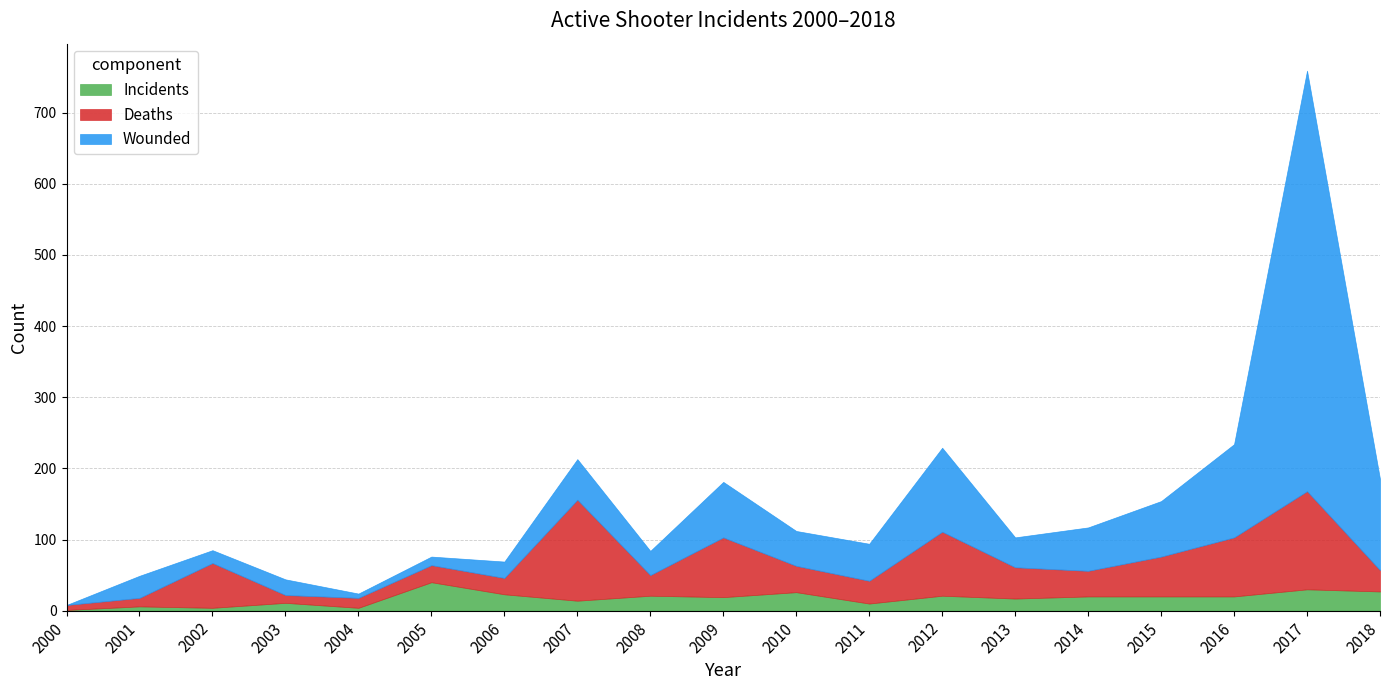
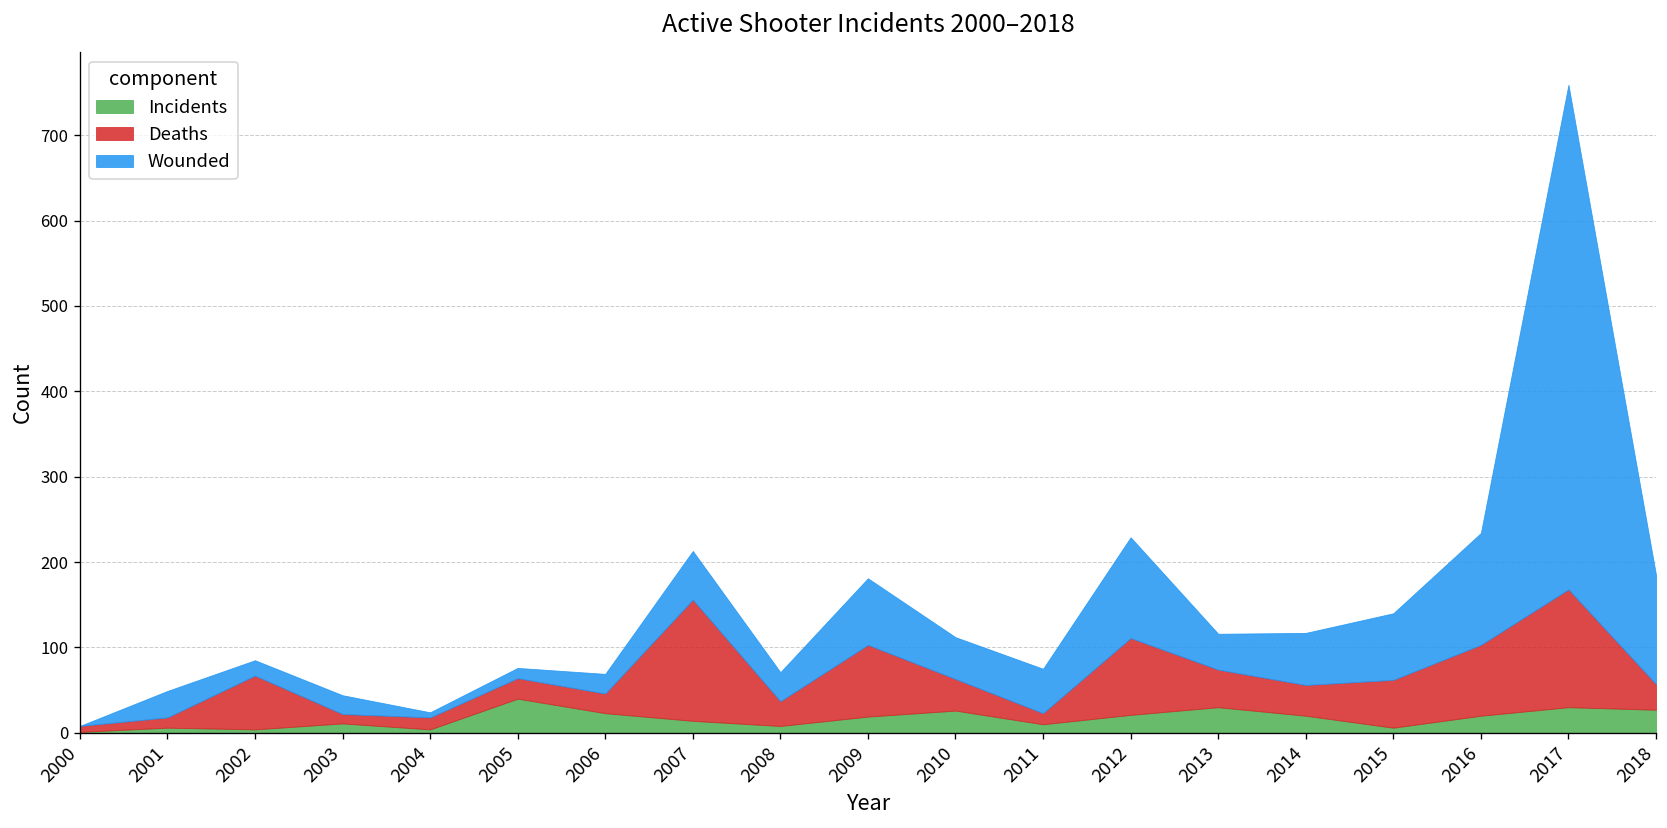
Incidents, 2008: 20 -> 10
Deaths, 2011: 30 -> 10
Incidents, 2013: 20 -> 30
Incidents, 2015: 20 -> 10
